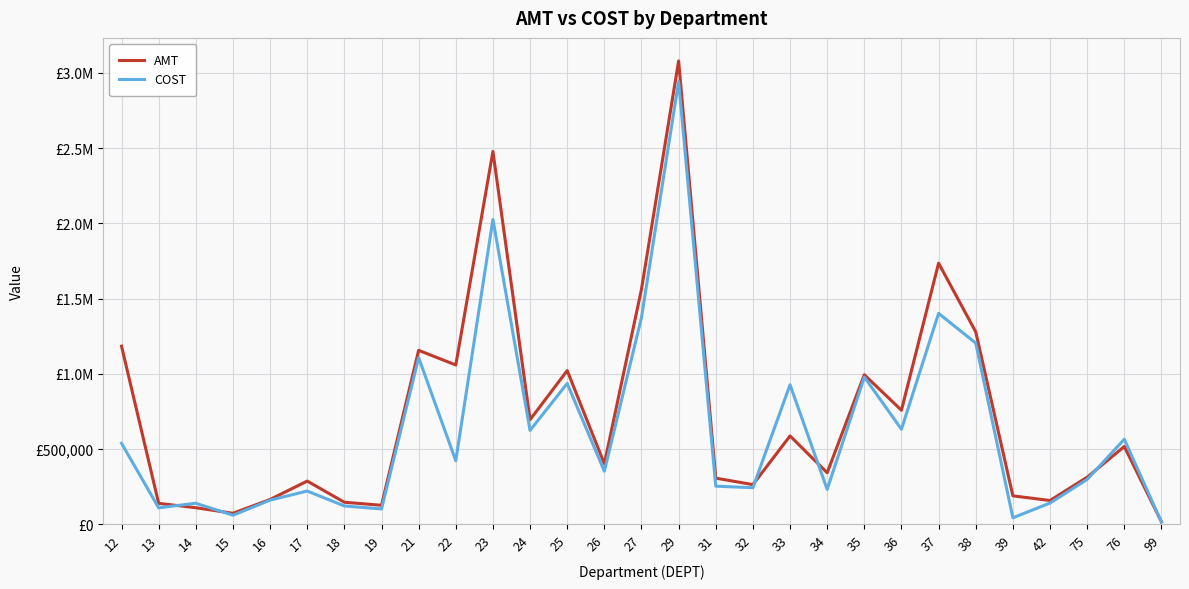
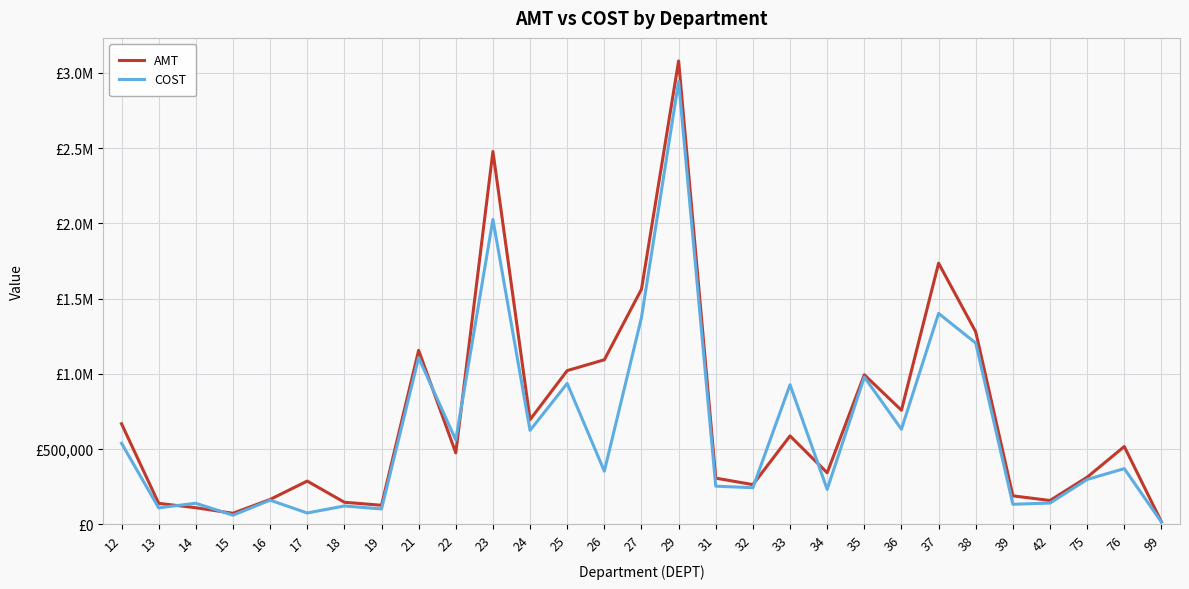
AMT, 12: £1,180,000 -> £670,000
COST, 17: £220,000 -> £80,000
AMT, 22: £1,060,000 -> £470,000
COST, 22: £420,000 -> £560,000
AMT, 26: £400,000 -> £1,090,000
COST, 39: £40,000 -> £130,000
COST, 76: £560,000 -> £370,000
